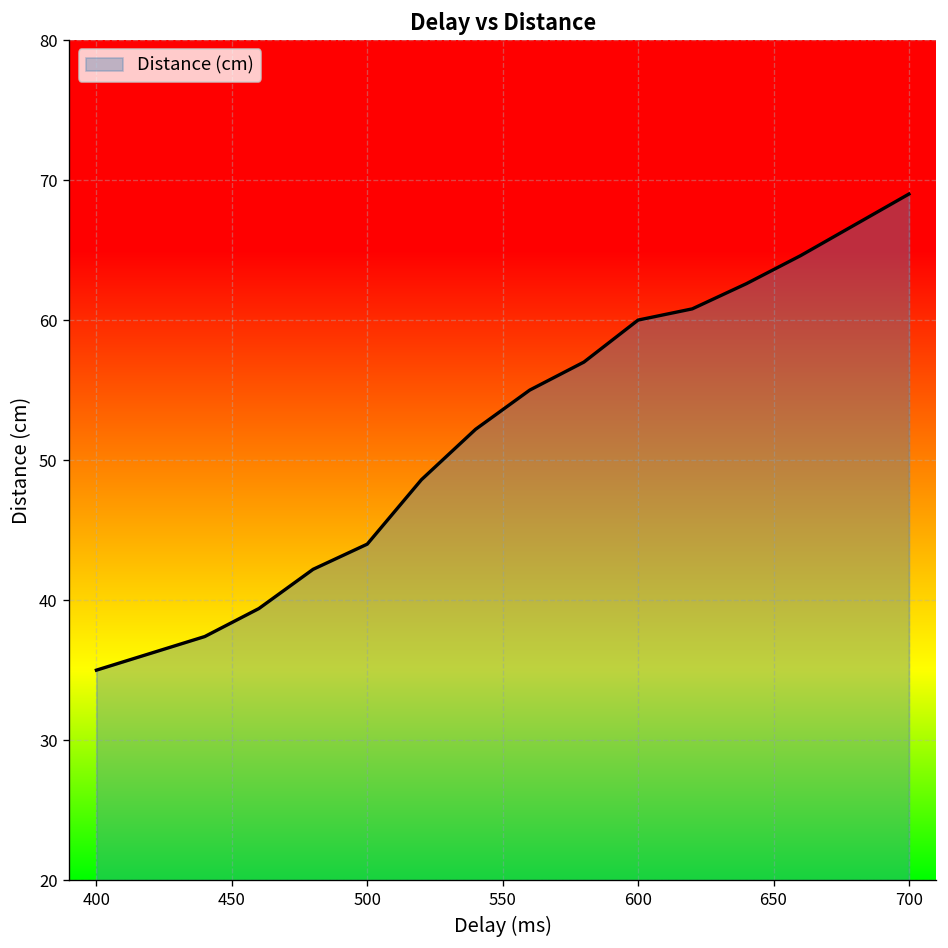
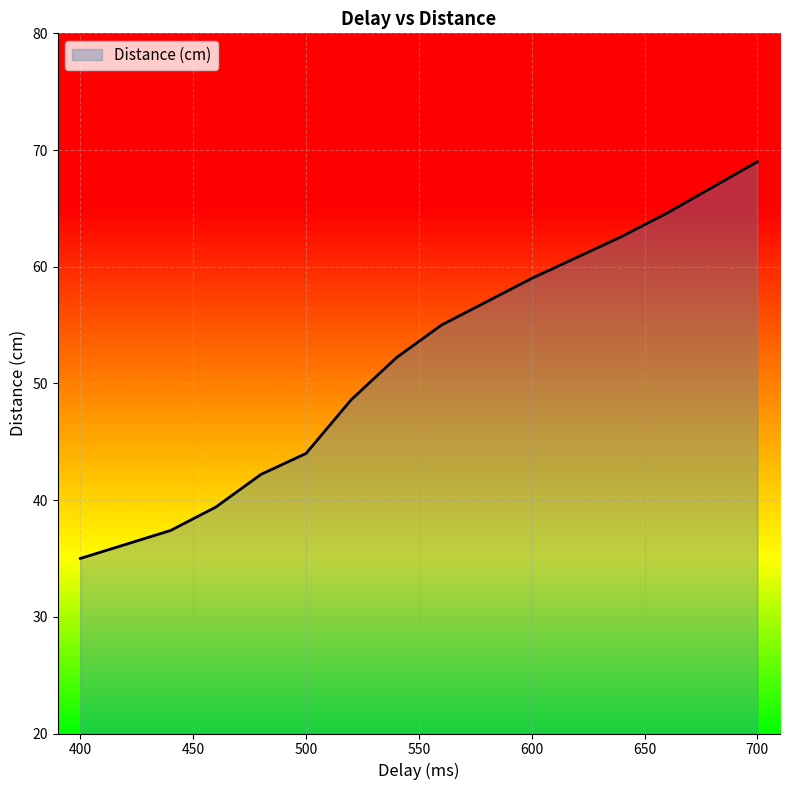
600: 60 -> 59
